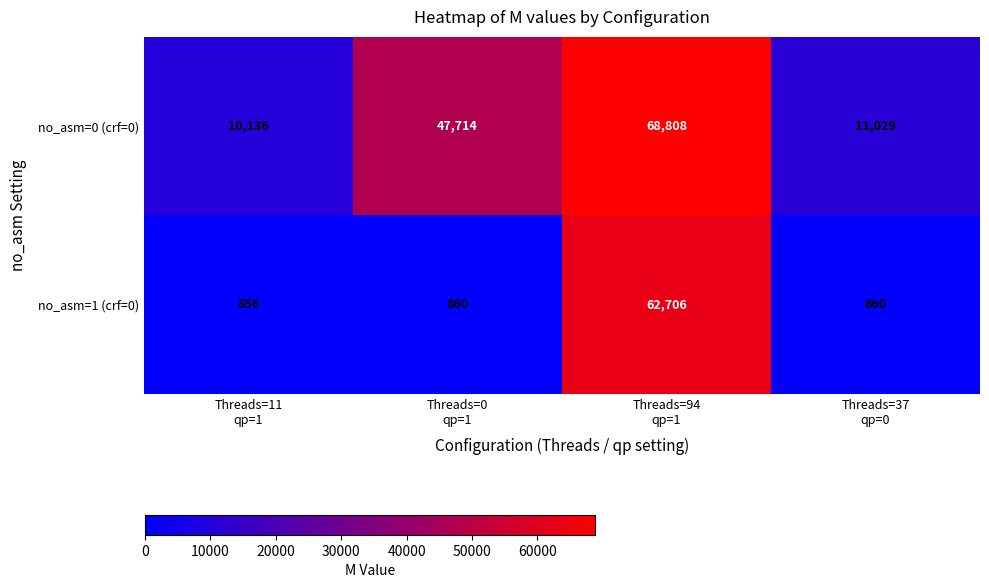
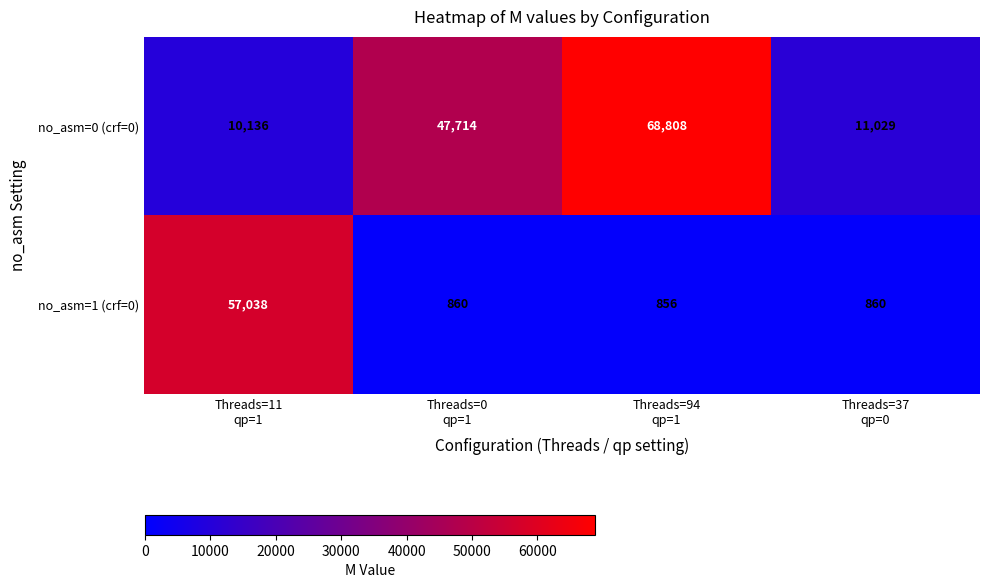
no_asm=1 (crf=0), Threads=11 qp=1: 856 -> 57,038
no_asm=1 (crf=0), Threads=94 qp=1: 62,706 -> 856
